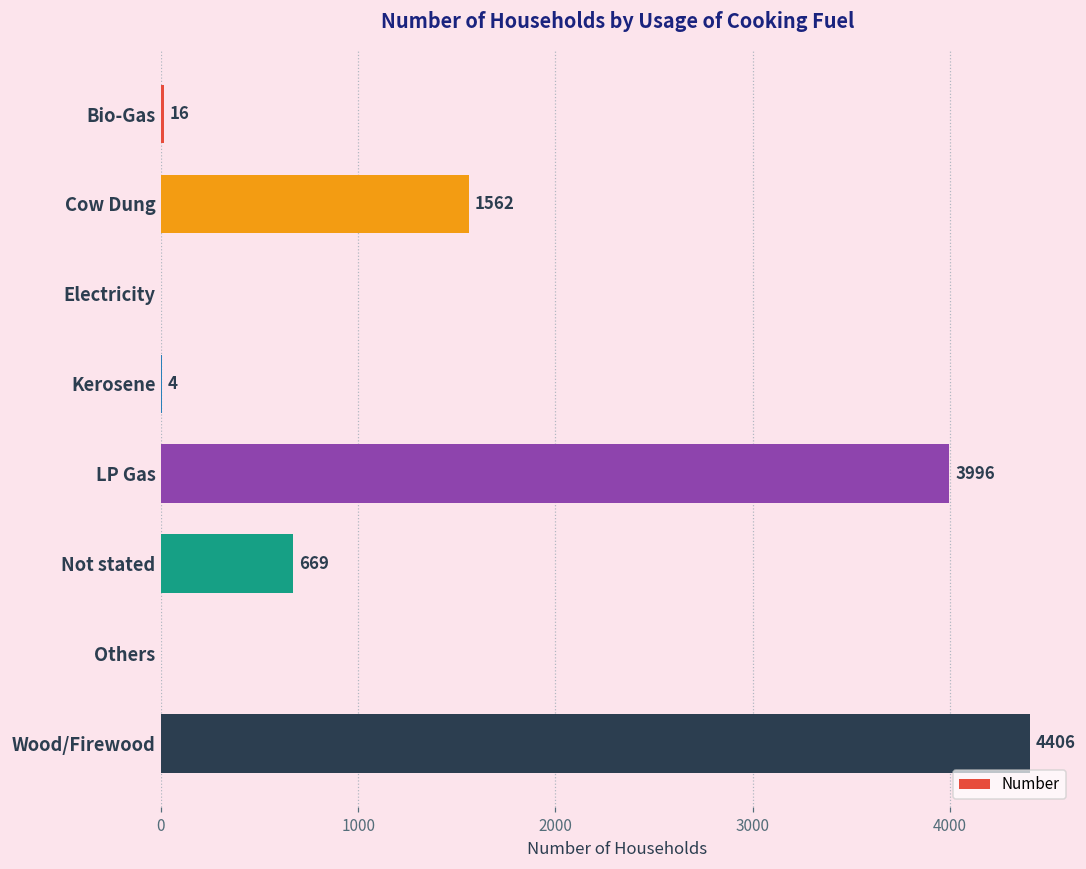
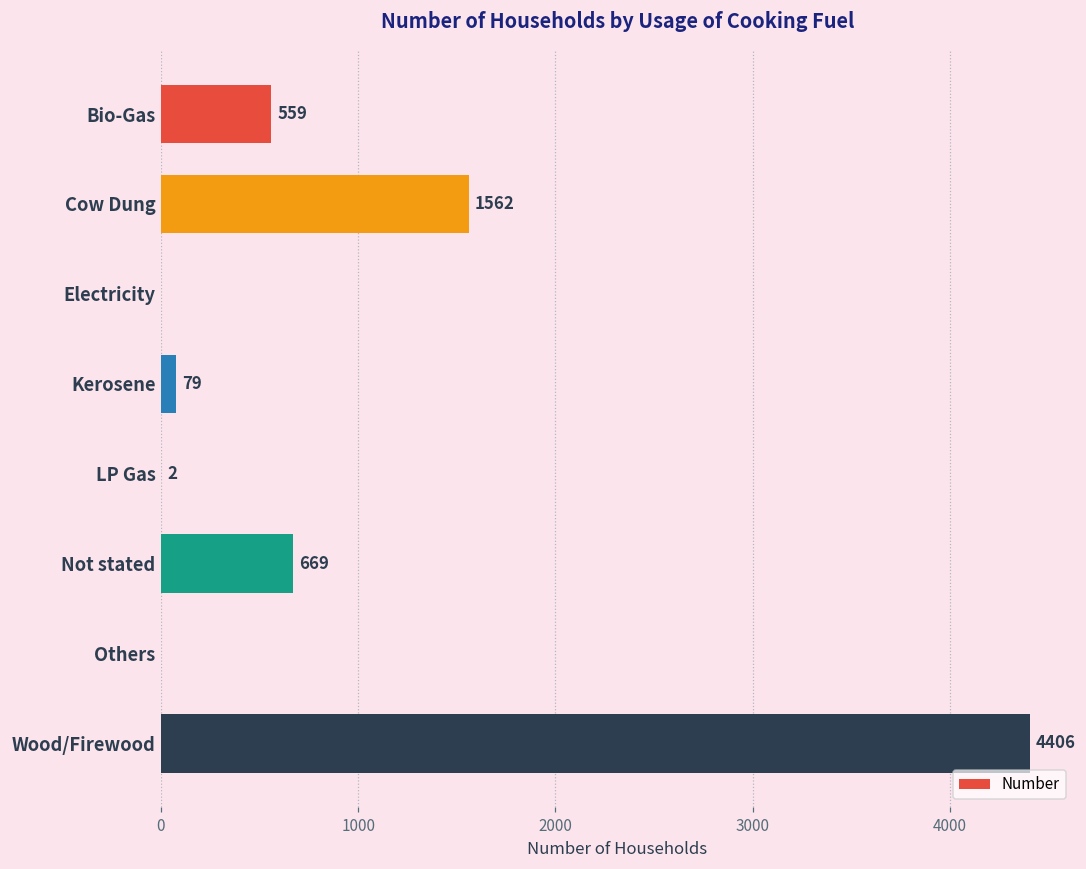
Bio-Gas: 16 -> 559
Kerosene: 4 -> 79
LP Gas: 3996 -> 2
